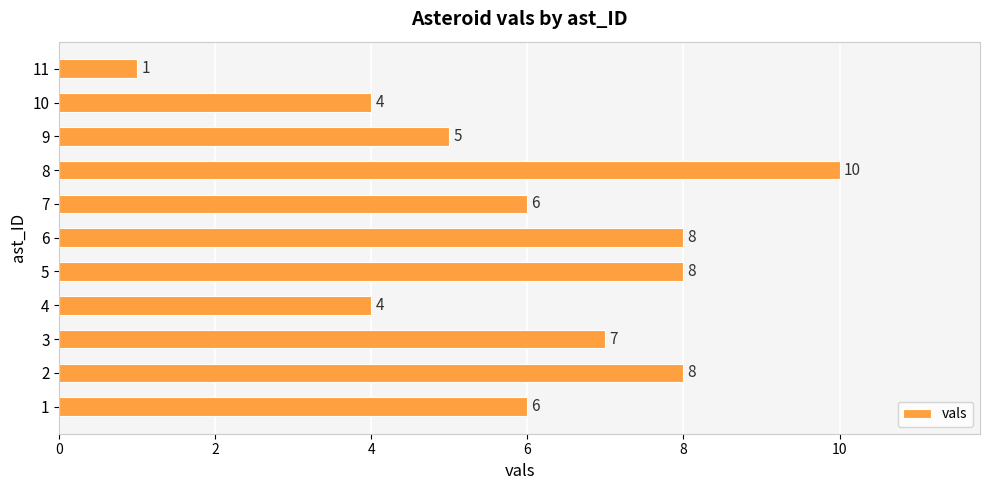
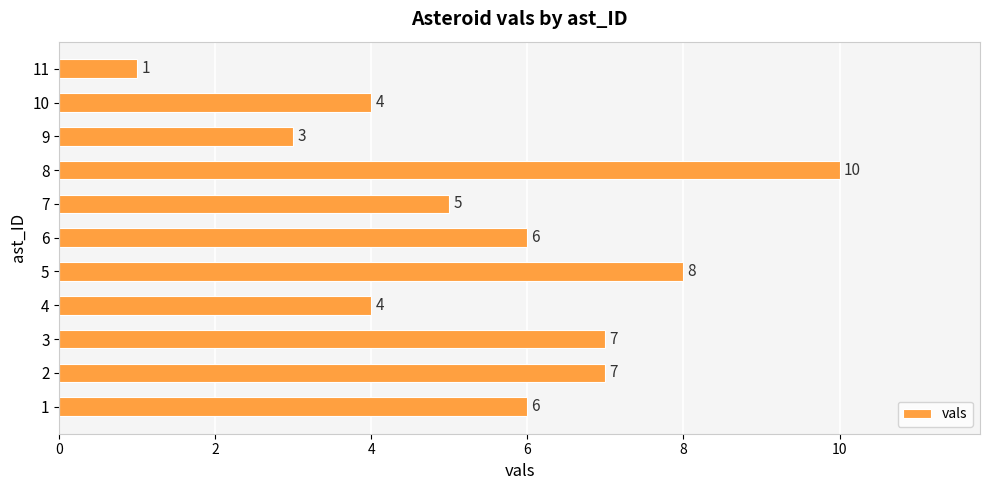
9: 5 -> 3
7: 6 -> 5
6: 8 -> 6
2: 8 -> 7
